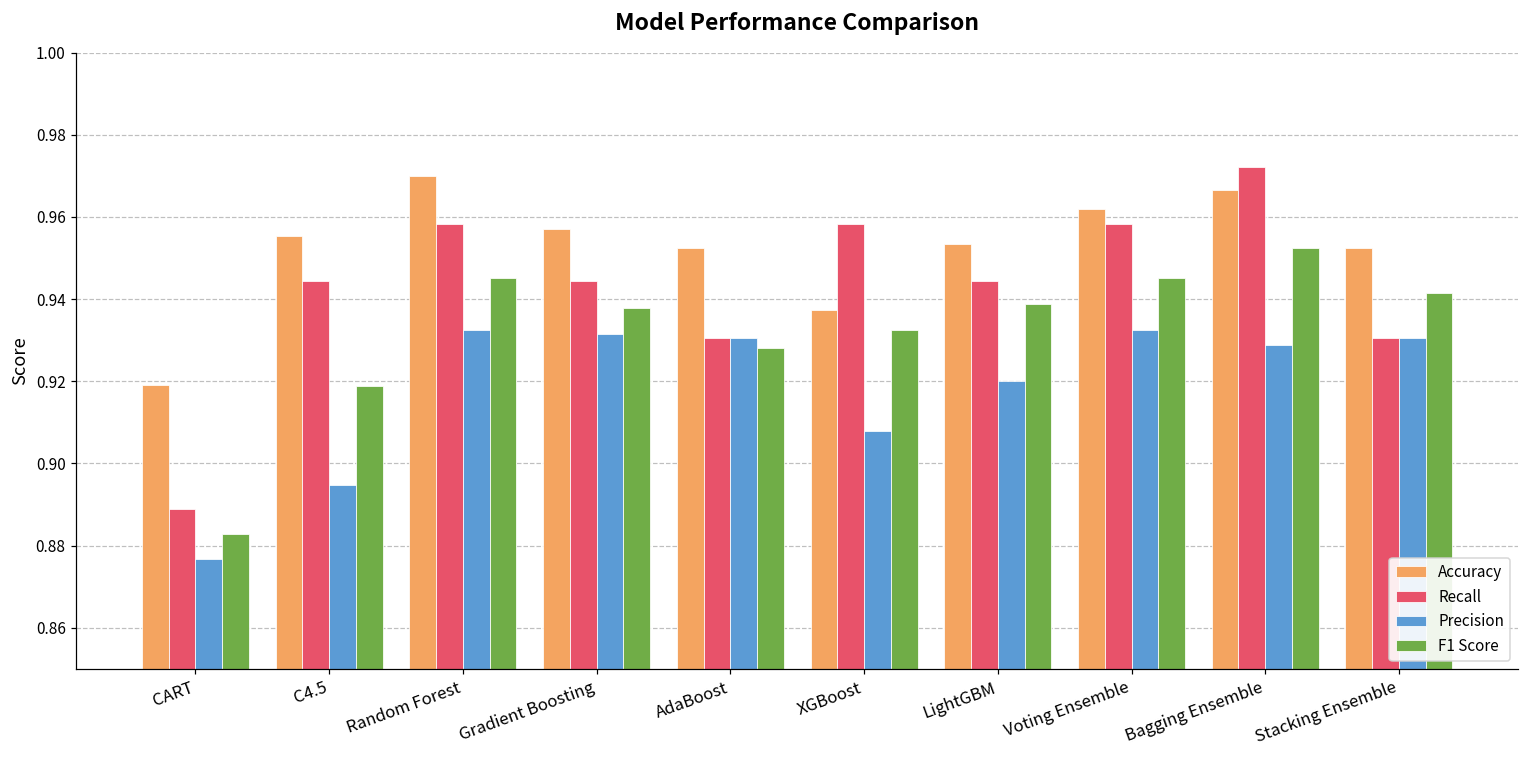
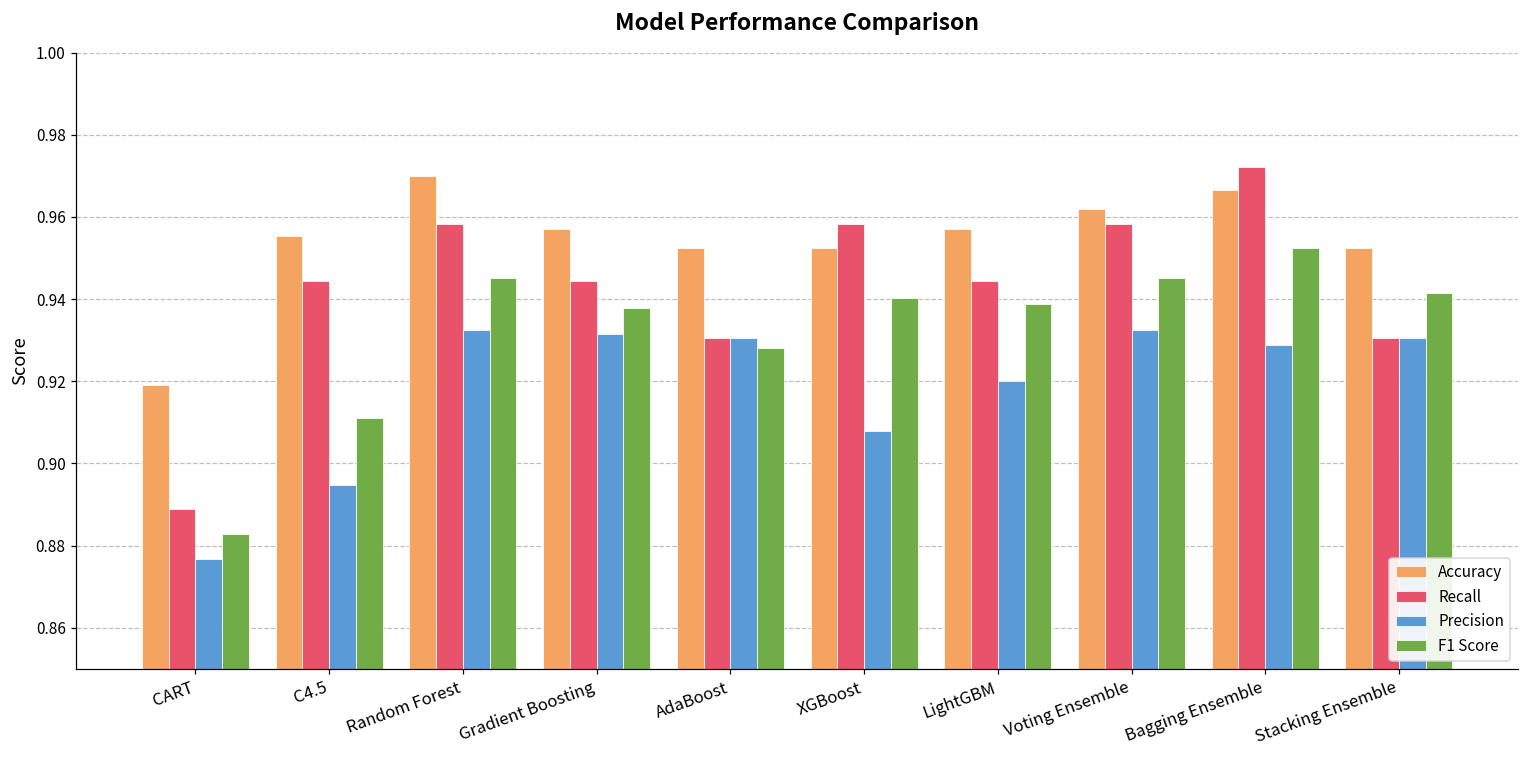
F1 Score, C4.5: 0.919 -> 0.911
Accuracy, XGBoost: 0.937 -> 0.952
F1 Score, XGBoost: 0.932 -> 0.940
Accuracy, LightGBM: 0.953 -> 0.957
